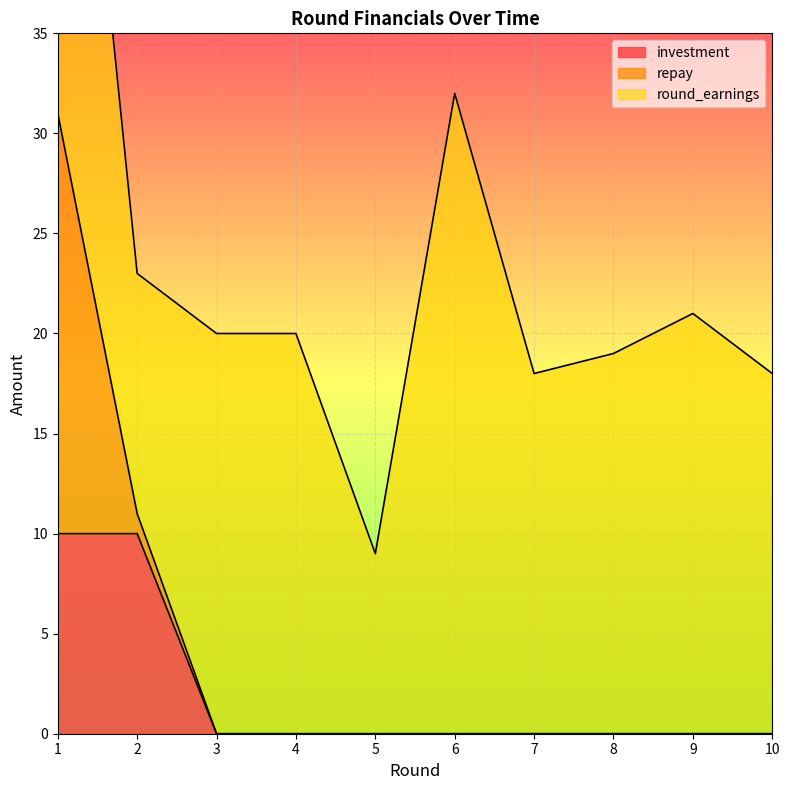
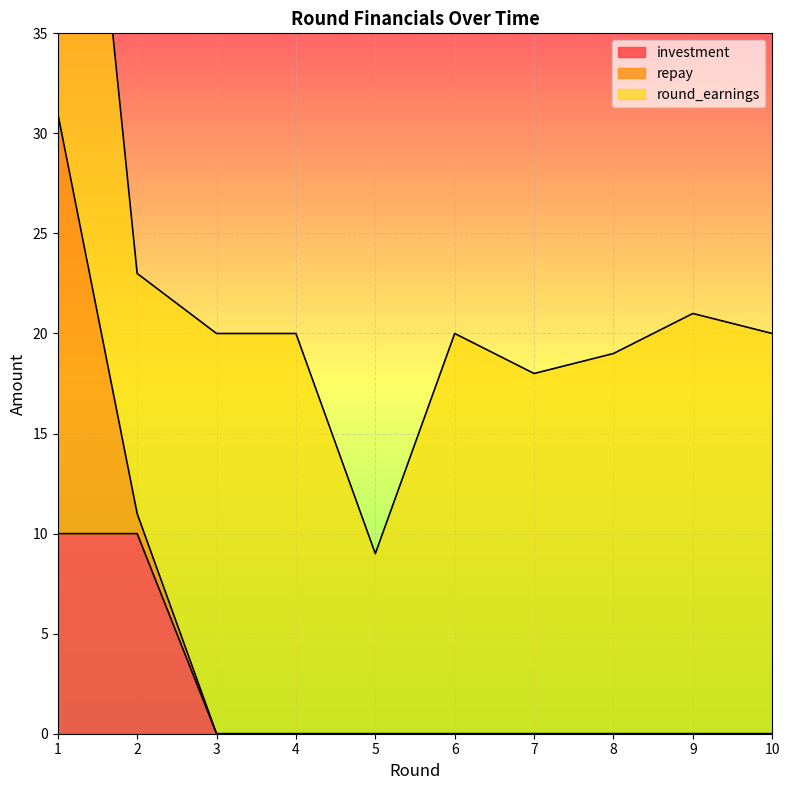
round_earnings, 6: 32 -> 20
round_earnings, 10: 18 -> 20
